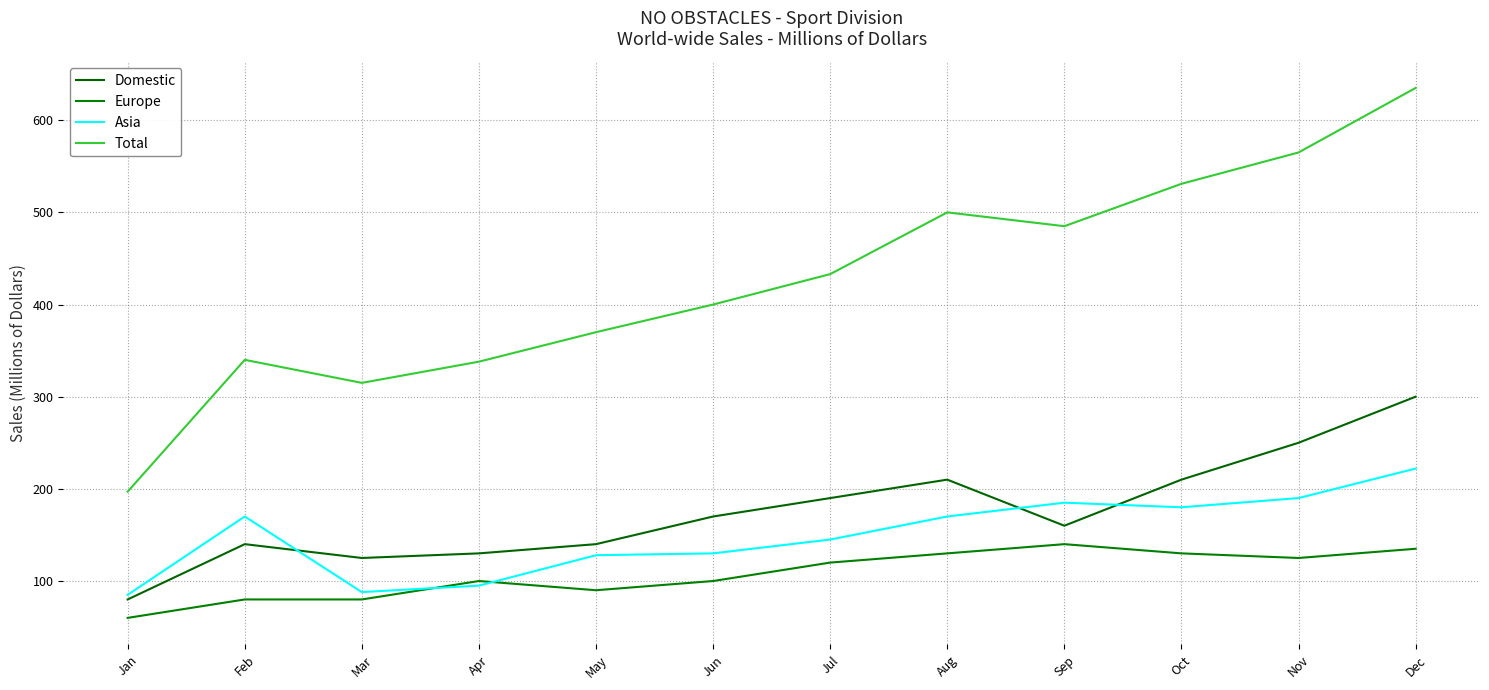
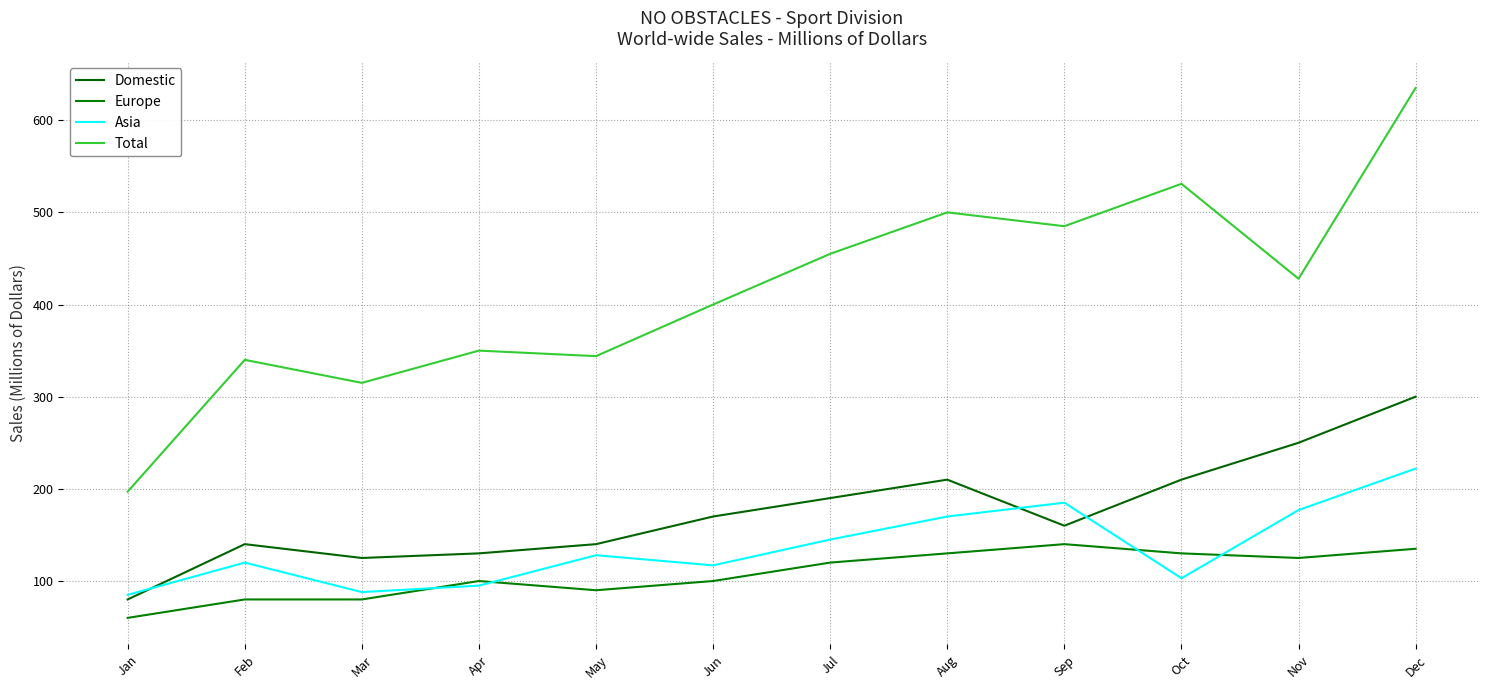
Asia, Feb: 170 -> 120
Total, Apr: 340 -> 350
Total, May: 370 -> 340
Asia, Jun: 130 -> 120
Total, Jul: 430 -> 460
Asia, Oct: 180 -> 100
Asia, Nov: 190 -> 180
Total, Nov: 570 -> 430
